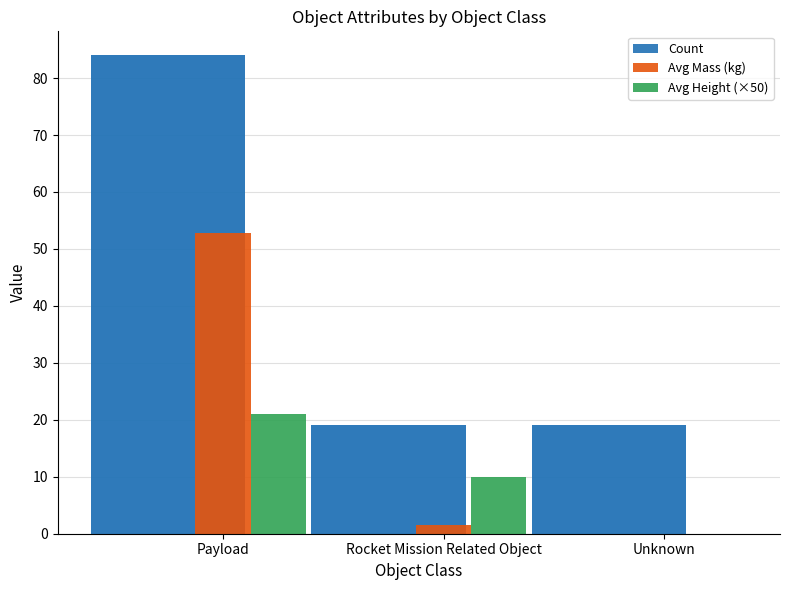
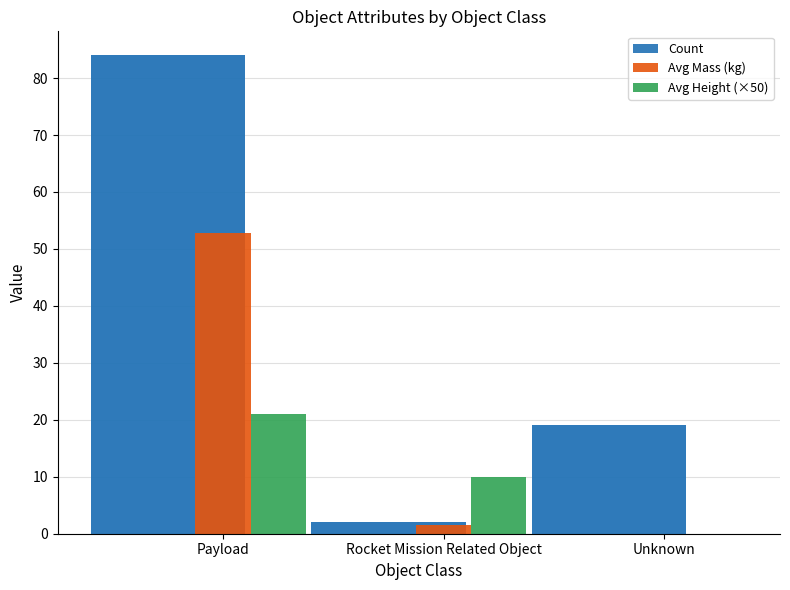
Count, Rocket Mission Related Object: 19 -> 2
